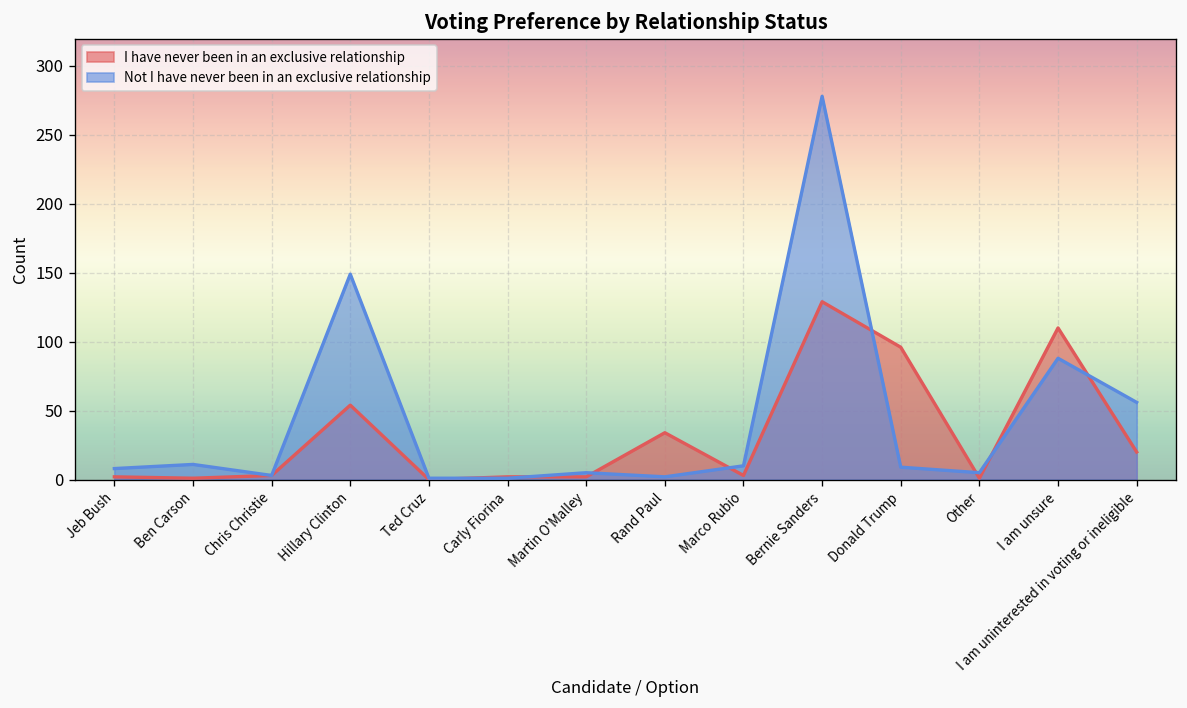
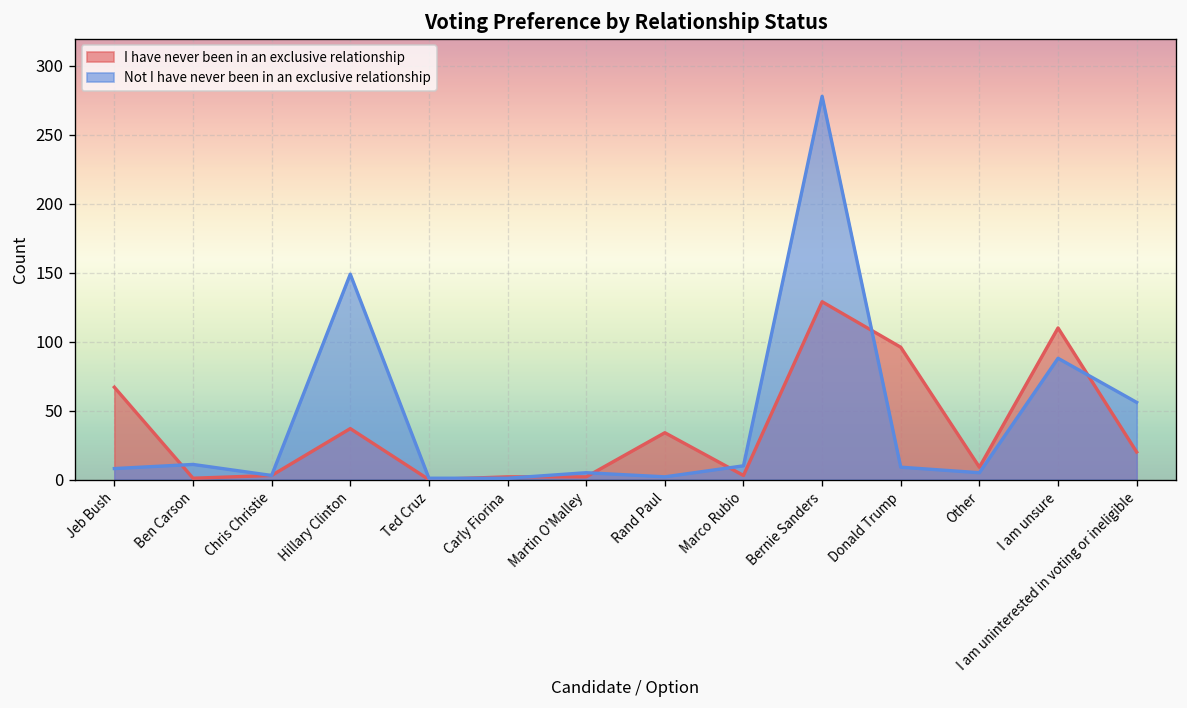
I have never been in an exclusive relationship, Jeb Bush: 2 -> 67
I have never been in an exclusive relationship, Hillary Clinton: 54 -> 37
I have never been in an exclusive relationship, Other: 1 -> 9
